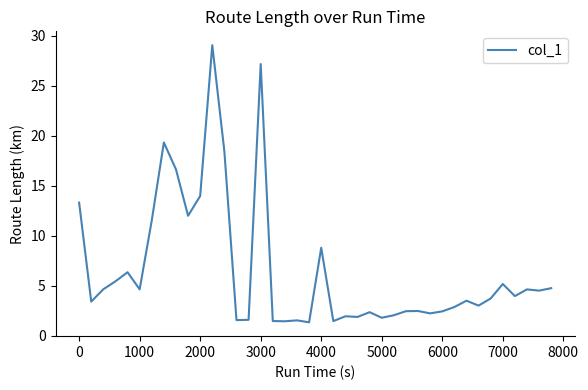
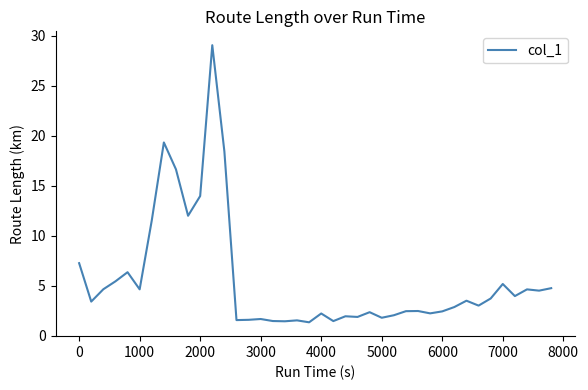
0: 13 -> 7
3000: 27 -> 2
4000: 9 -> 2
